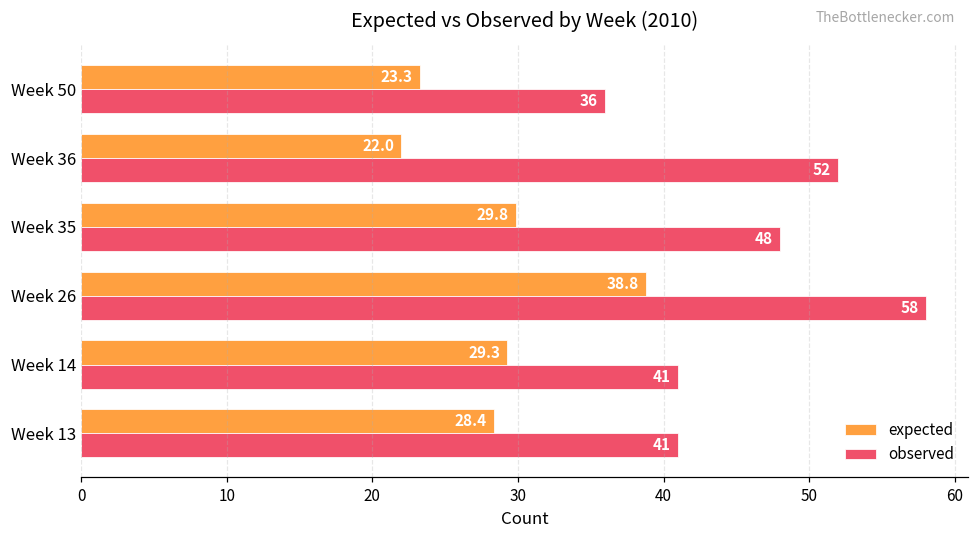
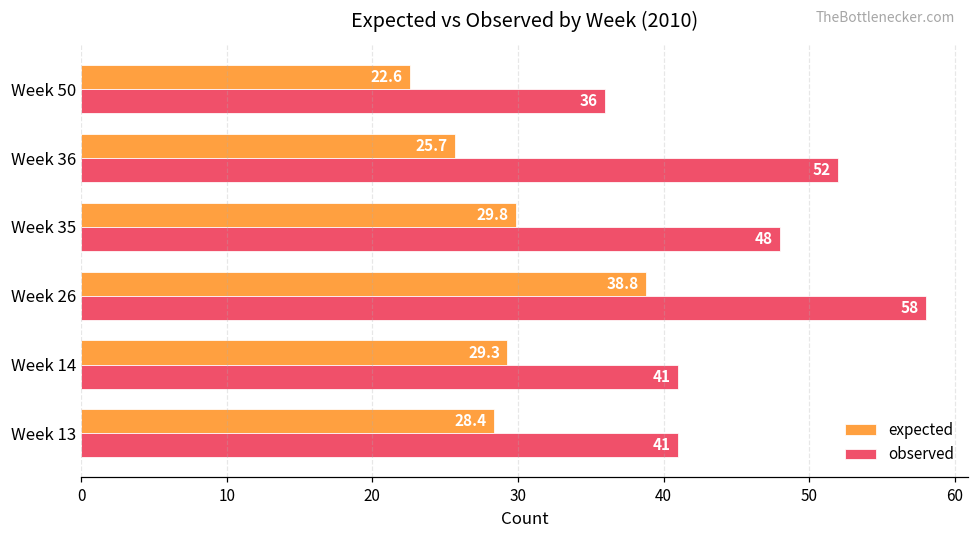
expected, Week 50: 23.3 -> 22.6
expected, Week 36: 22.0 -> 25.7
